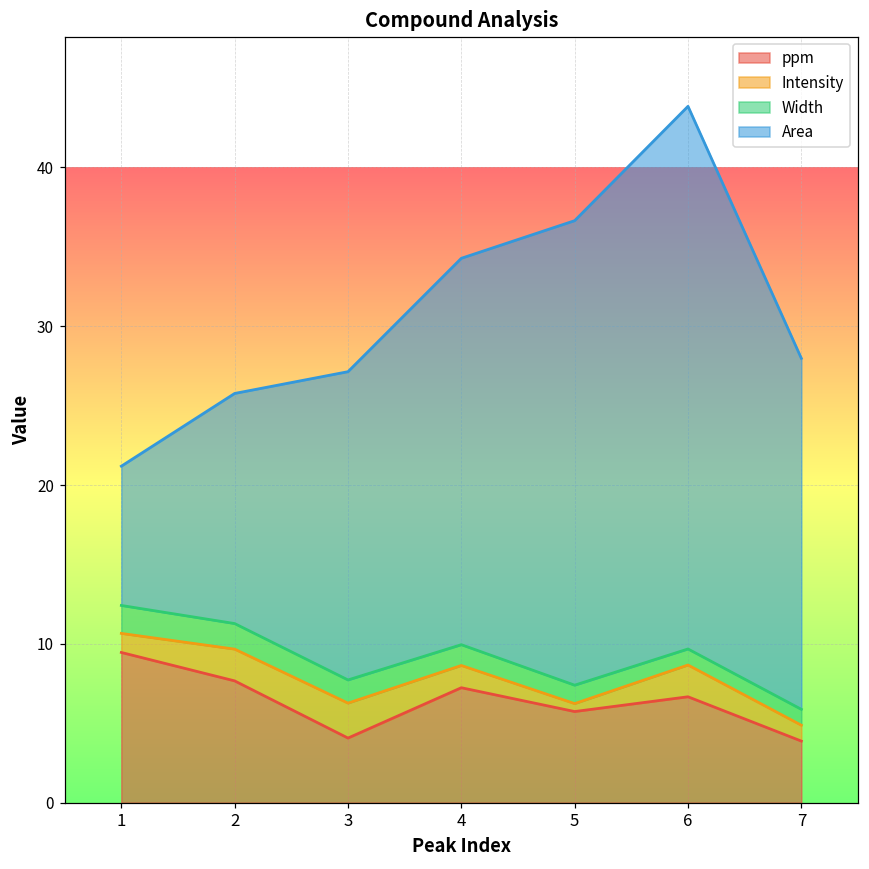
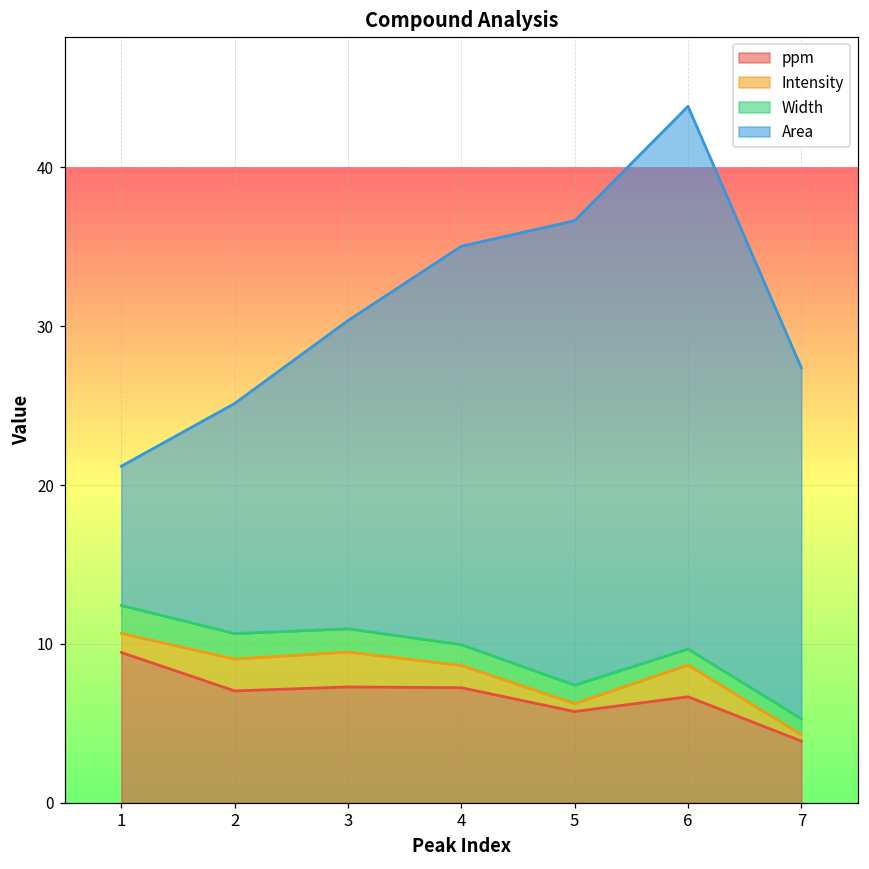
ppm, 2: 7.7 -> 7.0
ppm, 3: 4.1 -> 7.3
Area, 4: 24.3 -> 25.1
Intensity, 7: 1.0 -> 0.4
